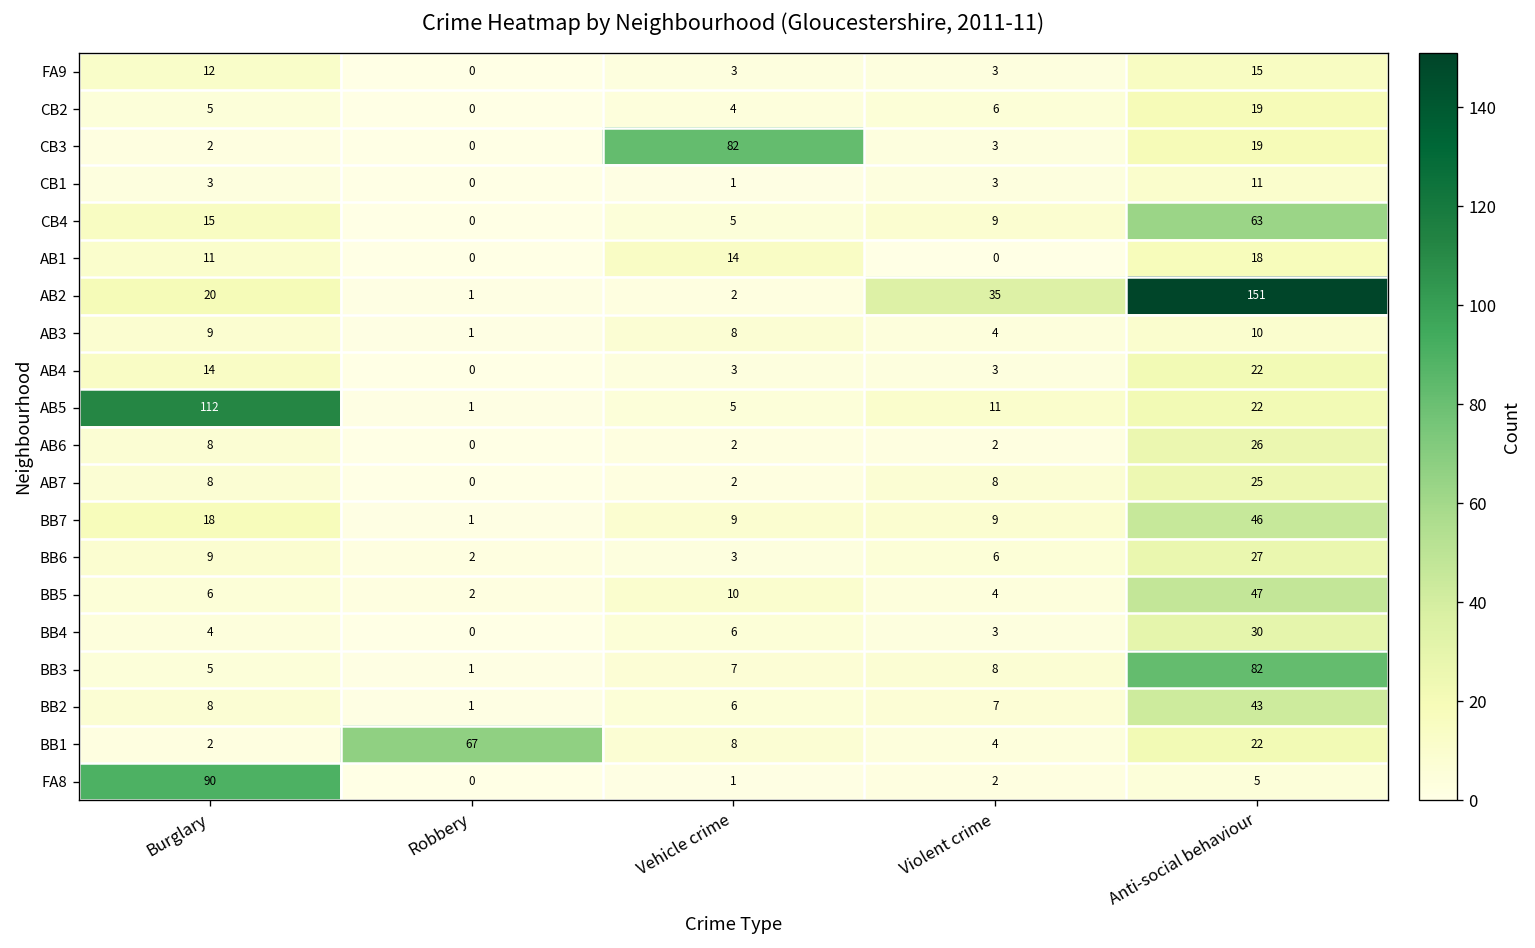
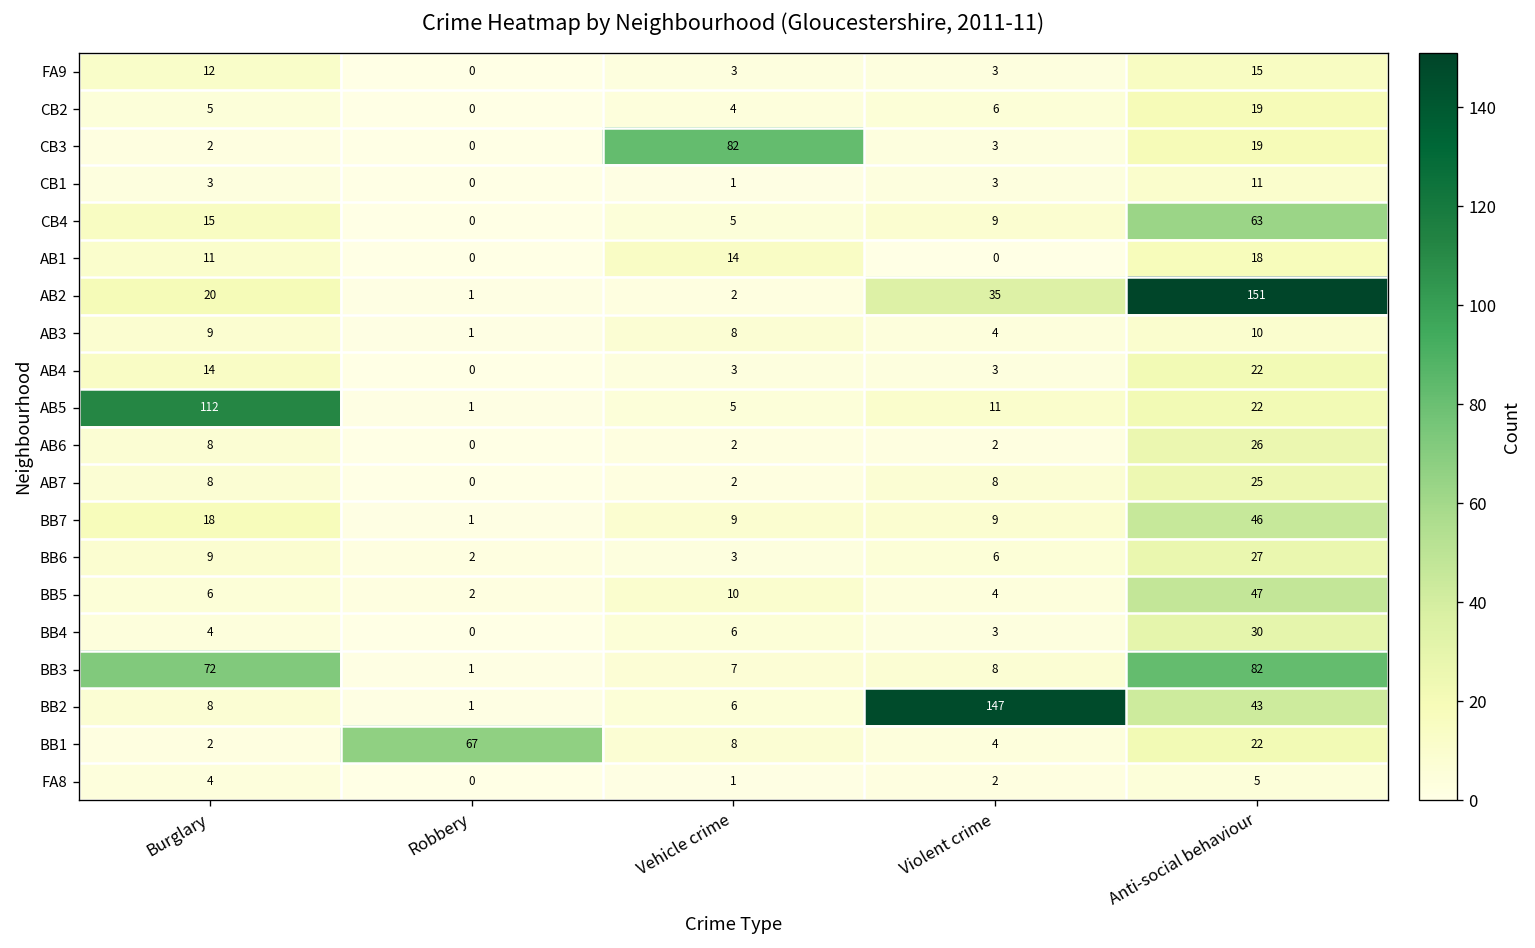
BB3, Burglary: 5 -> 72
BB2, Violent crime: 7 -> 147
FA8, Burglary: 90 -> 4
